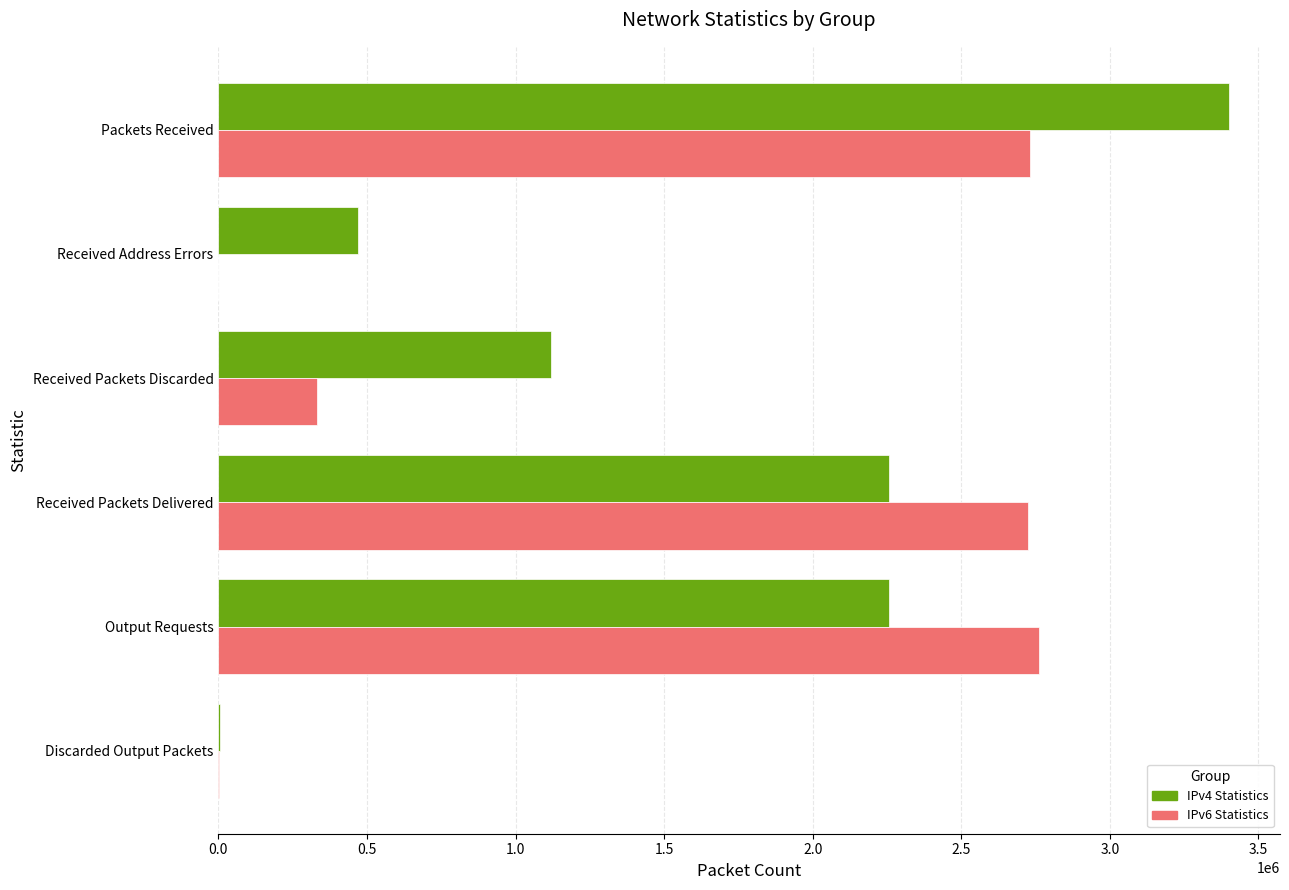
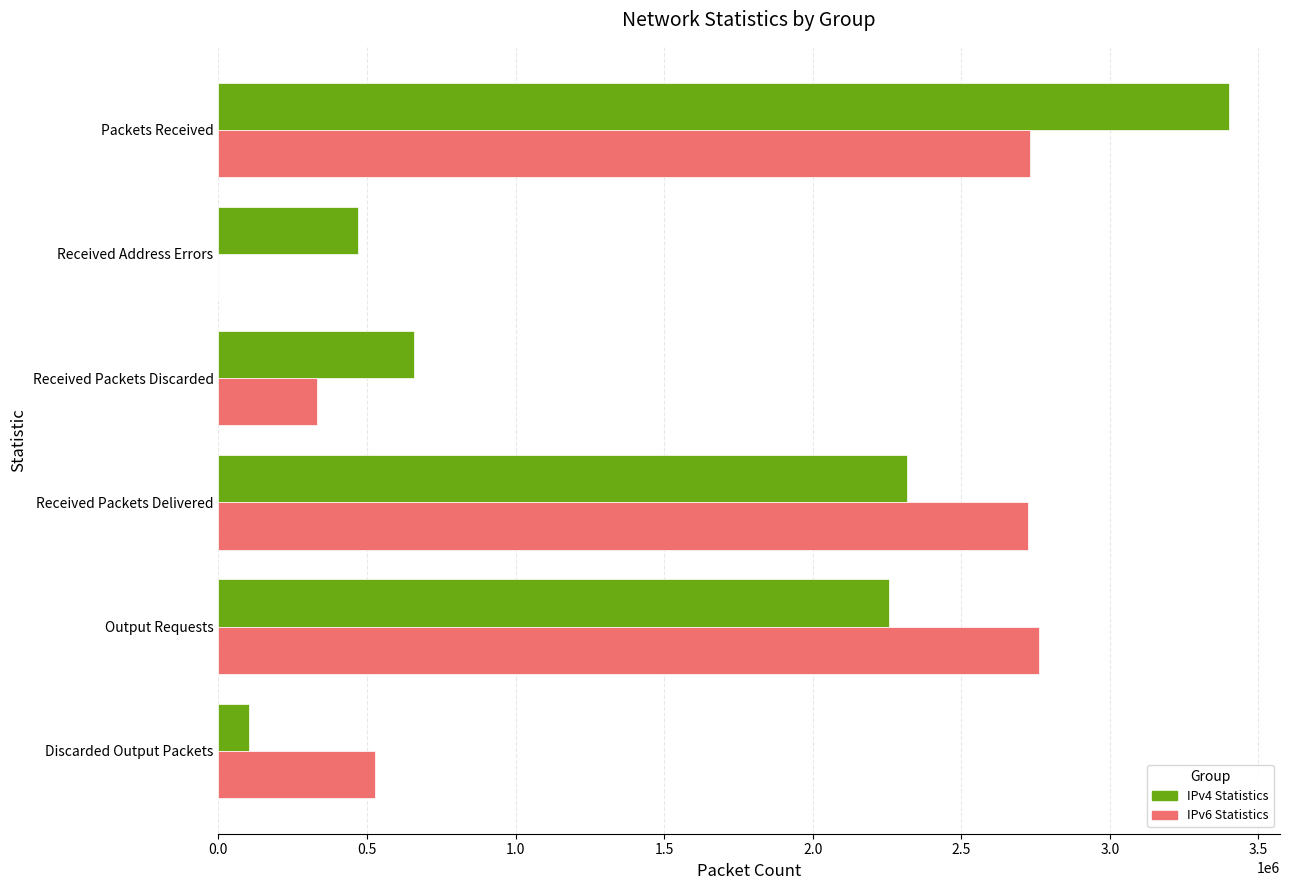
IPv4 Statistics, Received Packets Discarded: 1120000 -> 660000
IPv4 Statistics, Received Packets Delivered: 2260000 -> 2320000
IPv4 Statistics, Discarded Output Packets: 10000 -> 100000
IPv6 Statistics, Discarded Output Packets: 0 -> 530000
